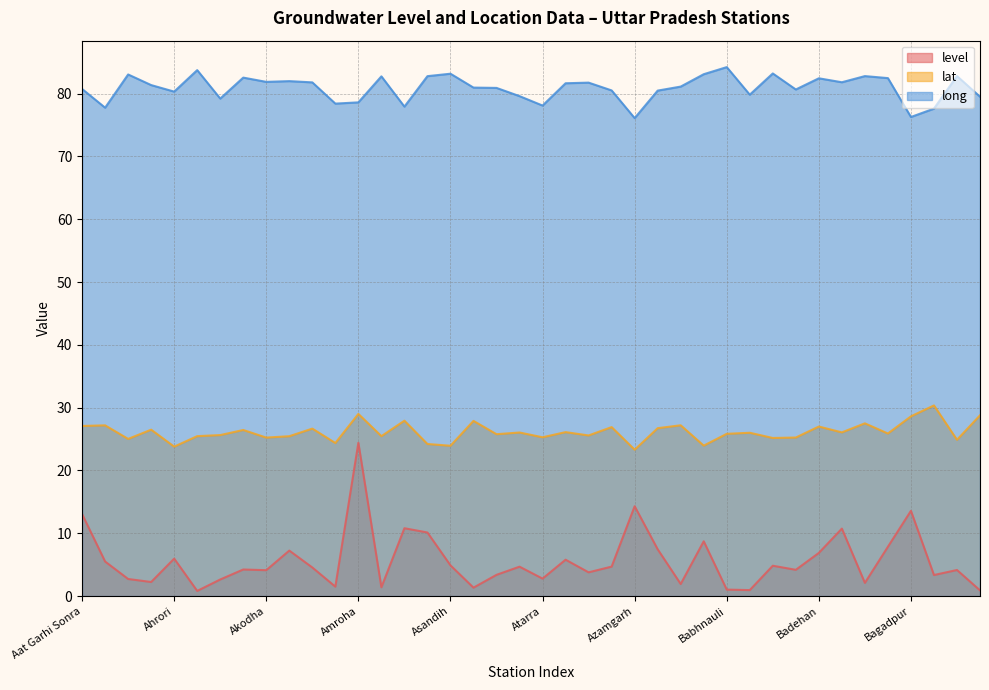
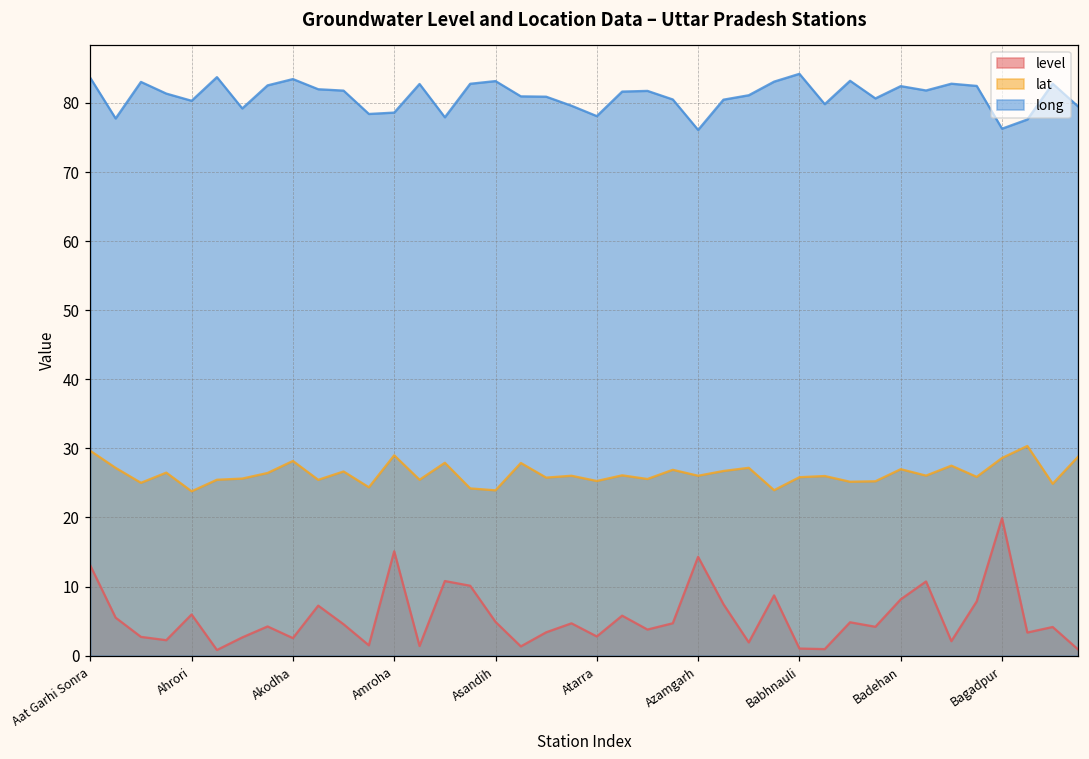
lat, Aat Garhi Sonra: 27 -> 30
long, Aat Garhi Sonra: 81 -> 84
level, Akodha: 4 -> 3
lat, Akodha: 25 -> 28
long, Akodha: 82 -> 83
level, Amroha: 24 -> 15
lat, Azamgarh: 23 -> 26
level, Badehan: 7 -> 8
level, Bagadpur: 14 -> 20
